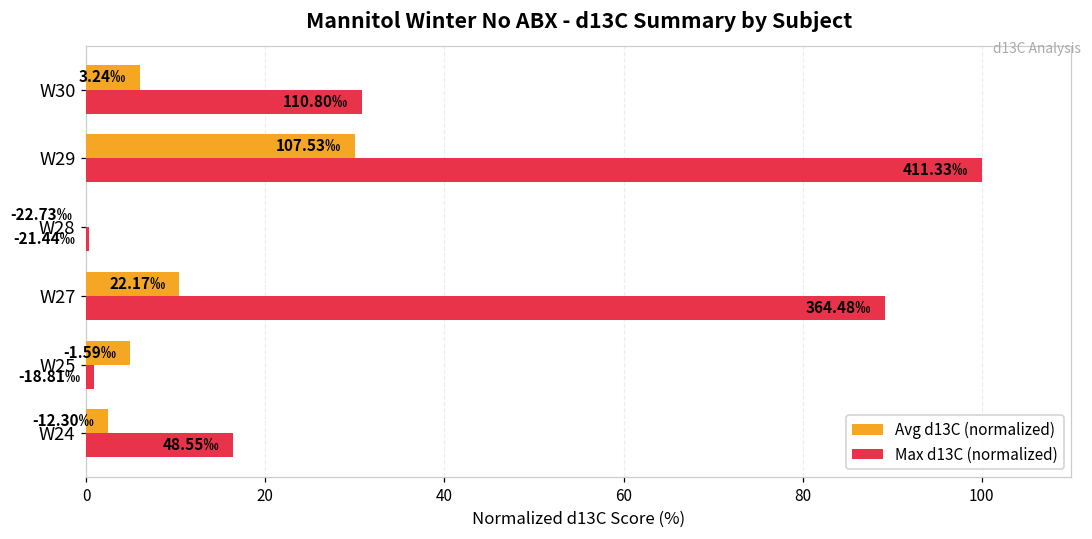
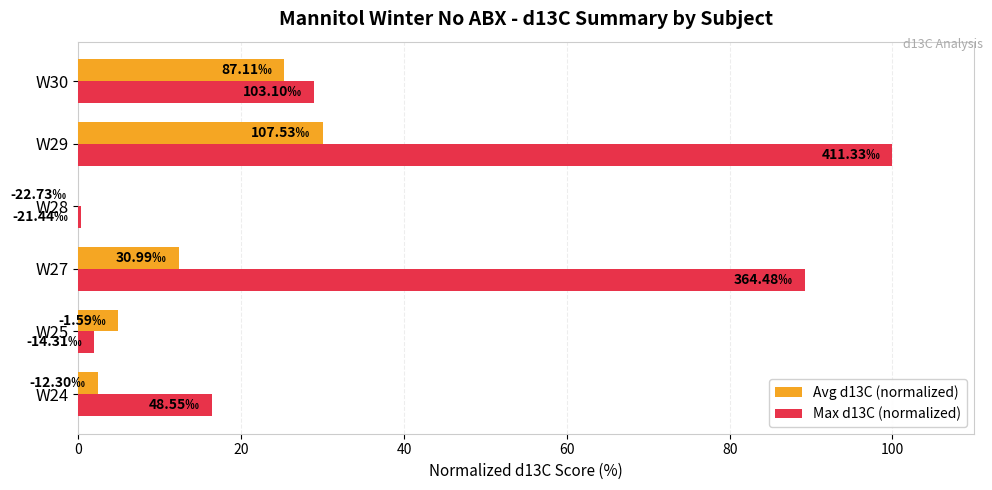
Avg d13C (normalized), W30: 3.24‰ -> 87.11‰
Max d13C (normalized), W30: 110.80‰ -> 103.10‰
Avg d13C (normalized), W27: 22.17‰ -> 30.99‰
Max d13C (normalized), W25: -18.81‰ -> -14.31‰
